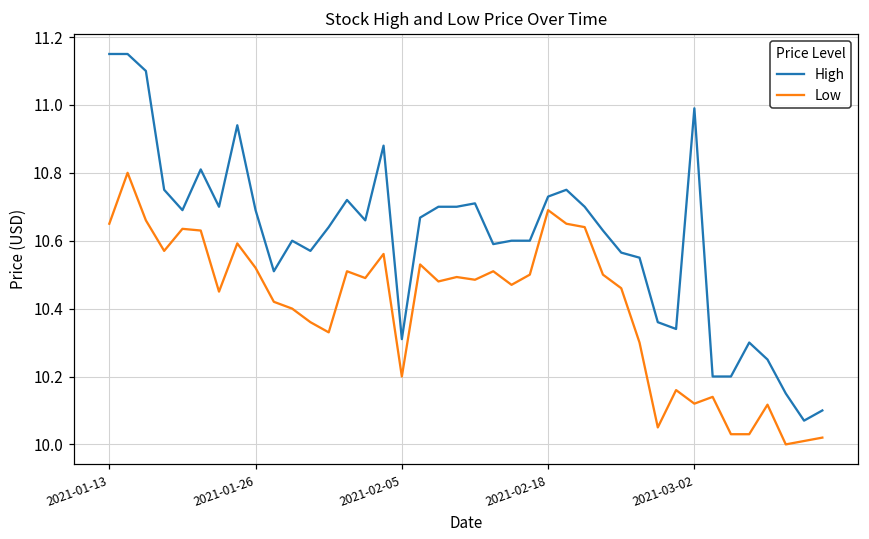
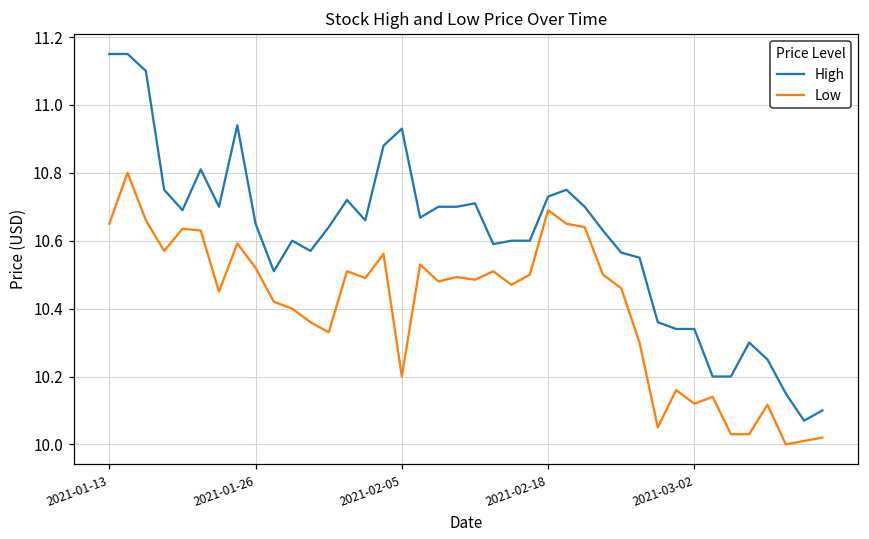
High, 2021-01-26: 10.69 -> 10.65
High, 2021-02-05: 10.31 -> 10.93
High, 2021-03-02: 10.99 -> 10.34
